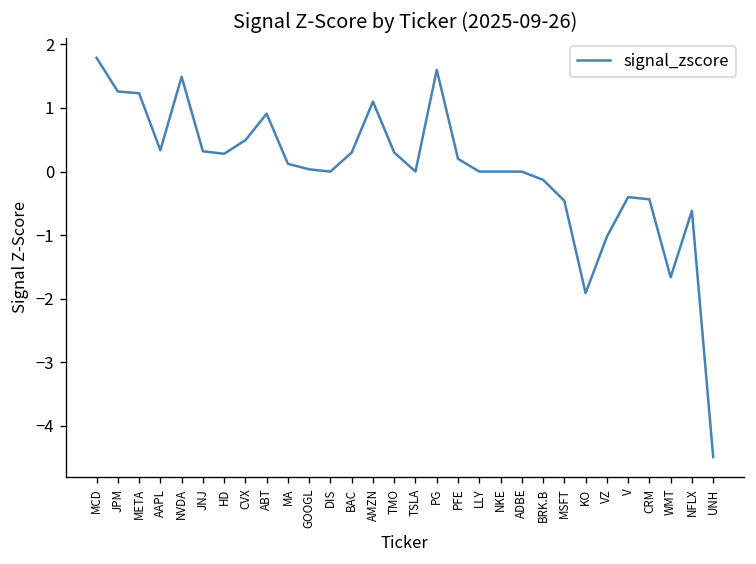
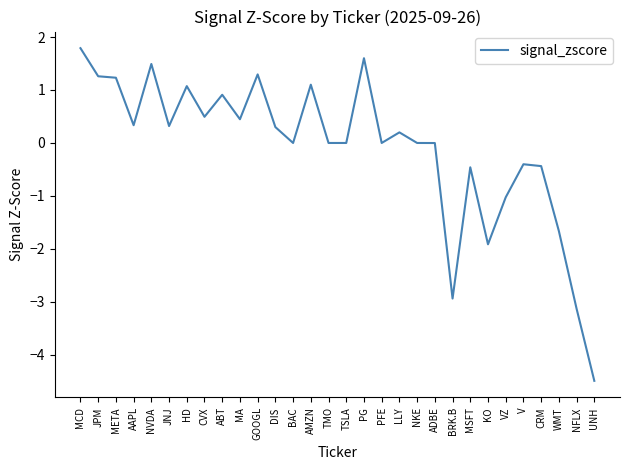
HD: 0.3 -> 1.1
MA: 0.1 -> 0.4
GOOGL: 0.0 -> 1.3
DIS: 0.0 -> 0.3
BAC: 0.3 -> 0.0
TMO: 0.3 -> 0.0
PFE: 0.2 -> 0.0
LLY: 0.0 -> 0.2
BRK.B: -0.1 -> -2.9
NFLX: -0.6 -> -3.1
